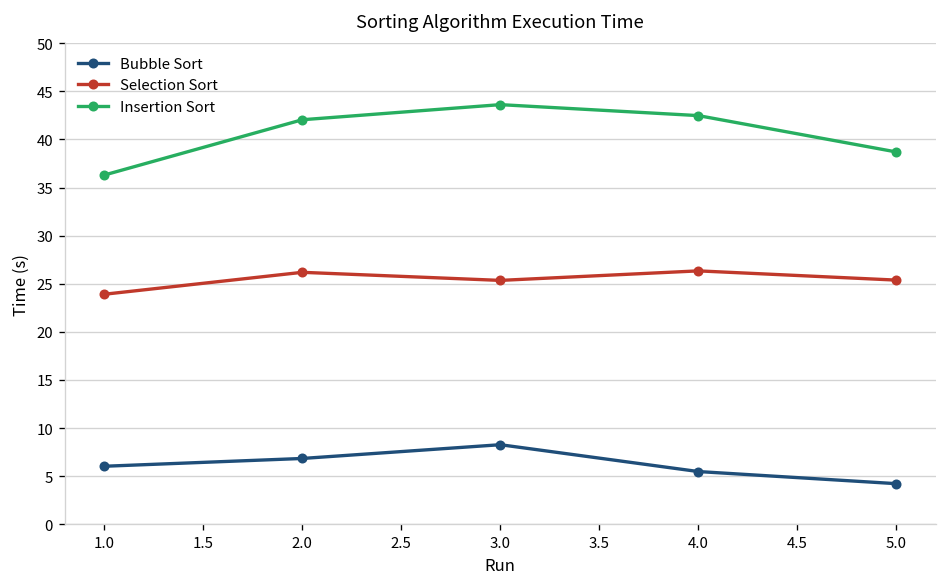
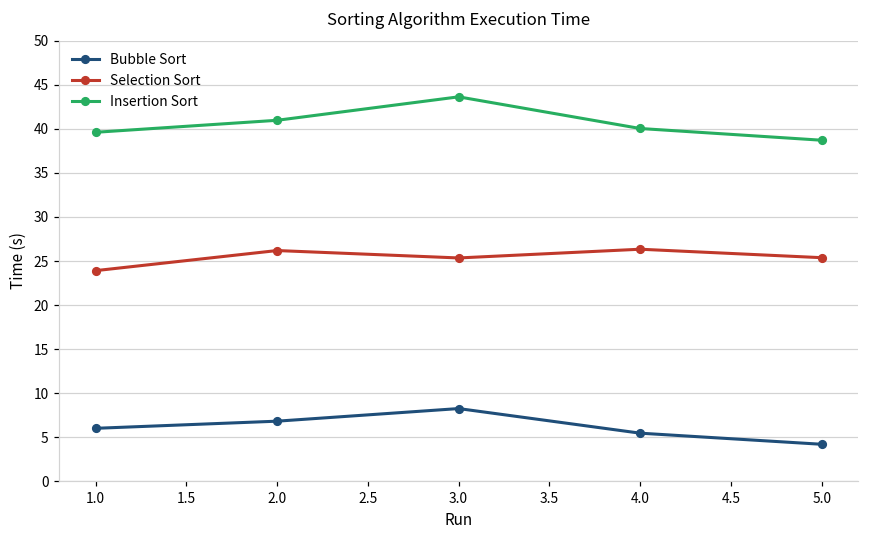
Insertion Sort, 1.0: 36 -> 40
Insertion Sort, 2.0: 42 -> 41
Insertion Sort, 4.0: 42 -> 40
